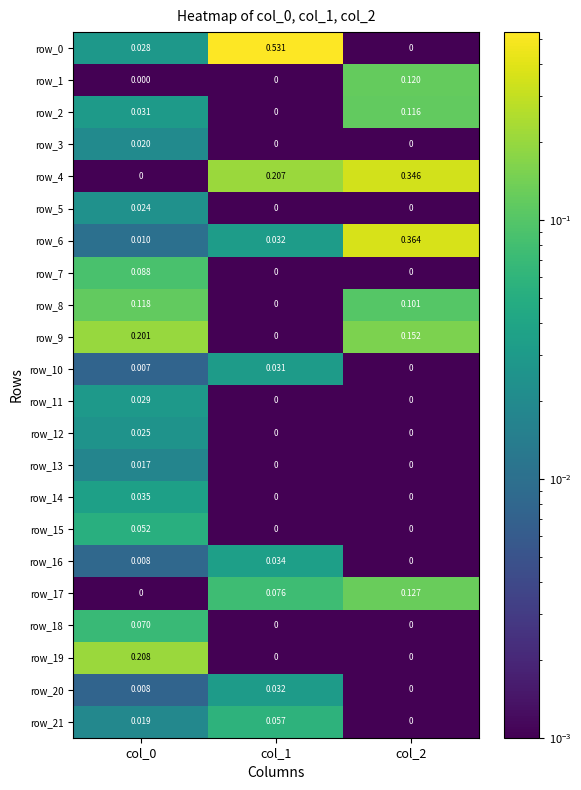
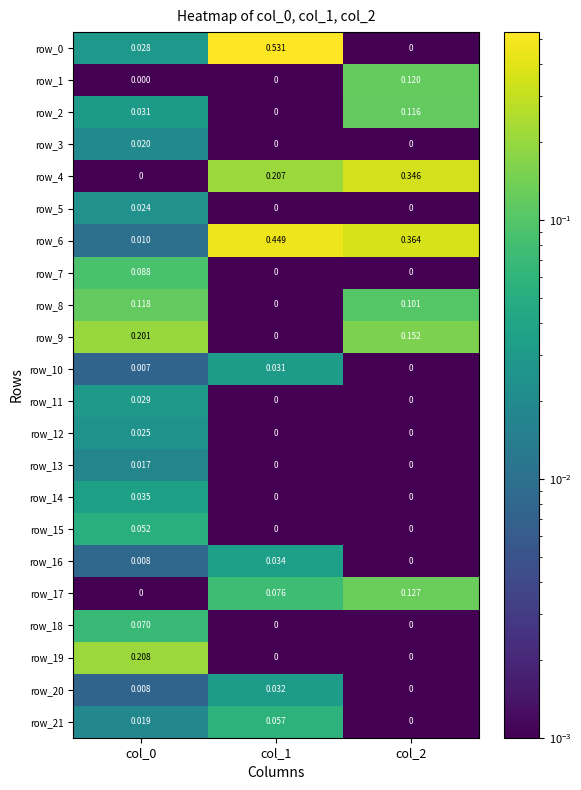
row_6, col_1: 0.032 -> 0.449
